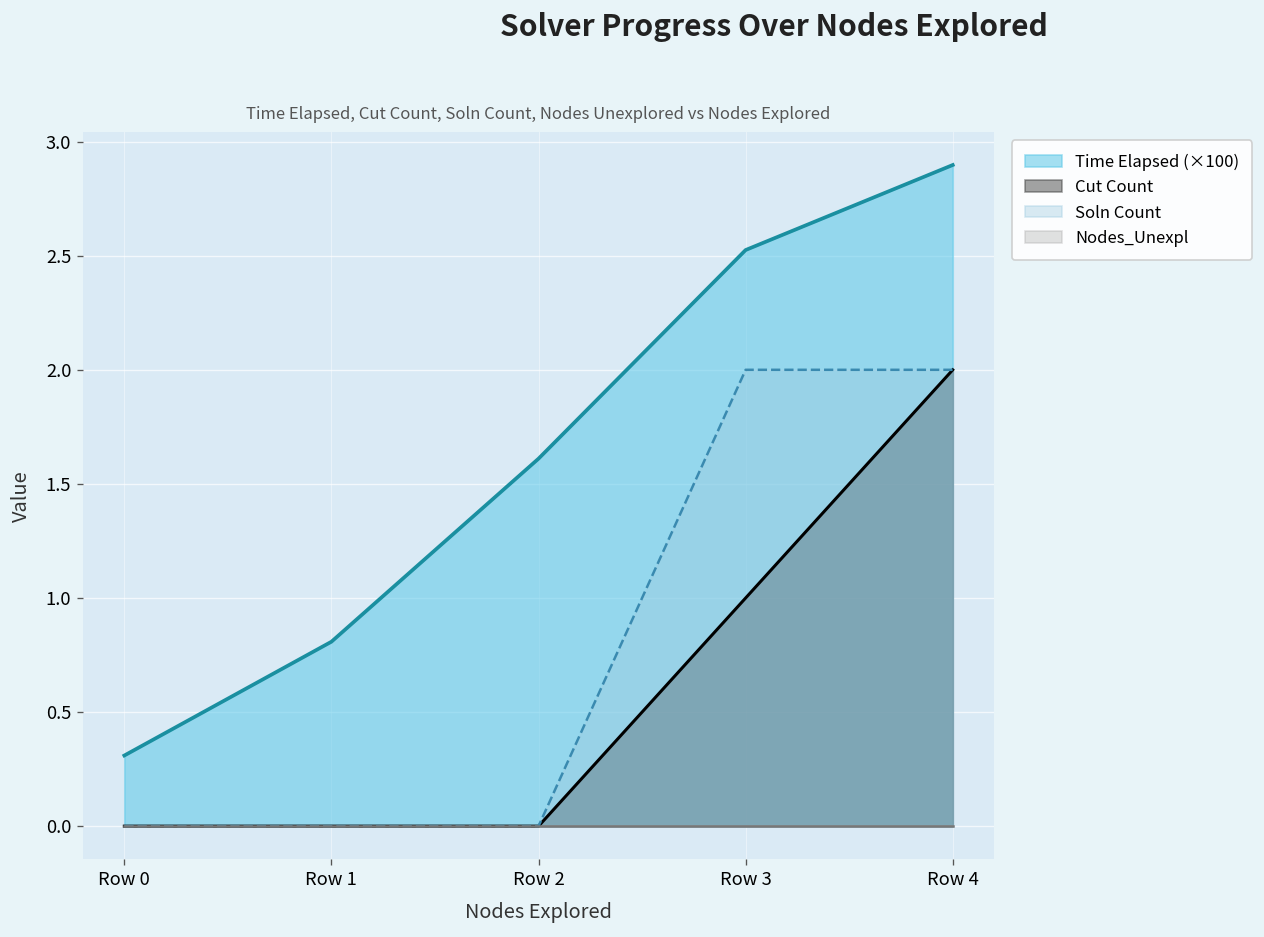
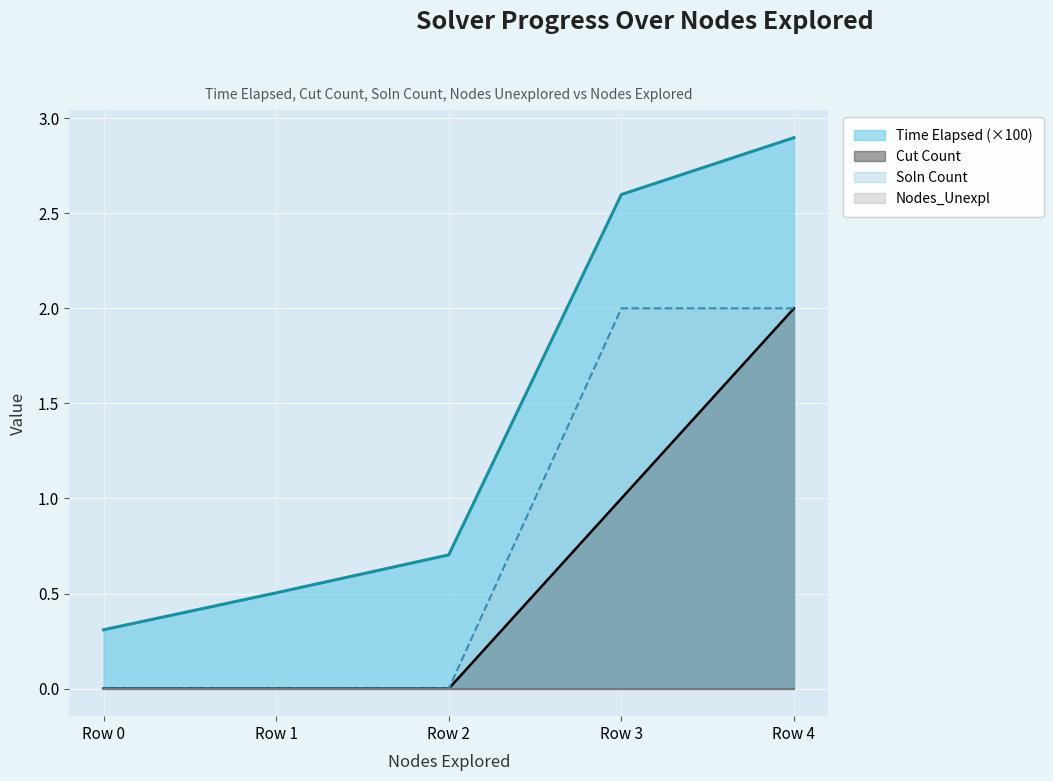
Time Elapsed (×100), Row 1: 0.81 -> 0.50
Time Elapsed (×100), Row 2: 1.61 -> 0.70
Time Elapsed (×100), Row 3: 2.53 -> 2.60
